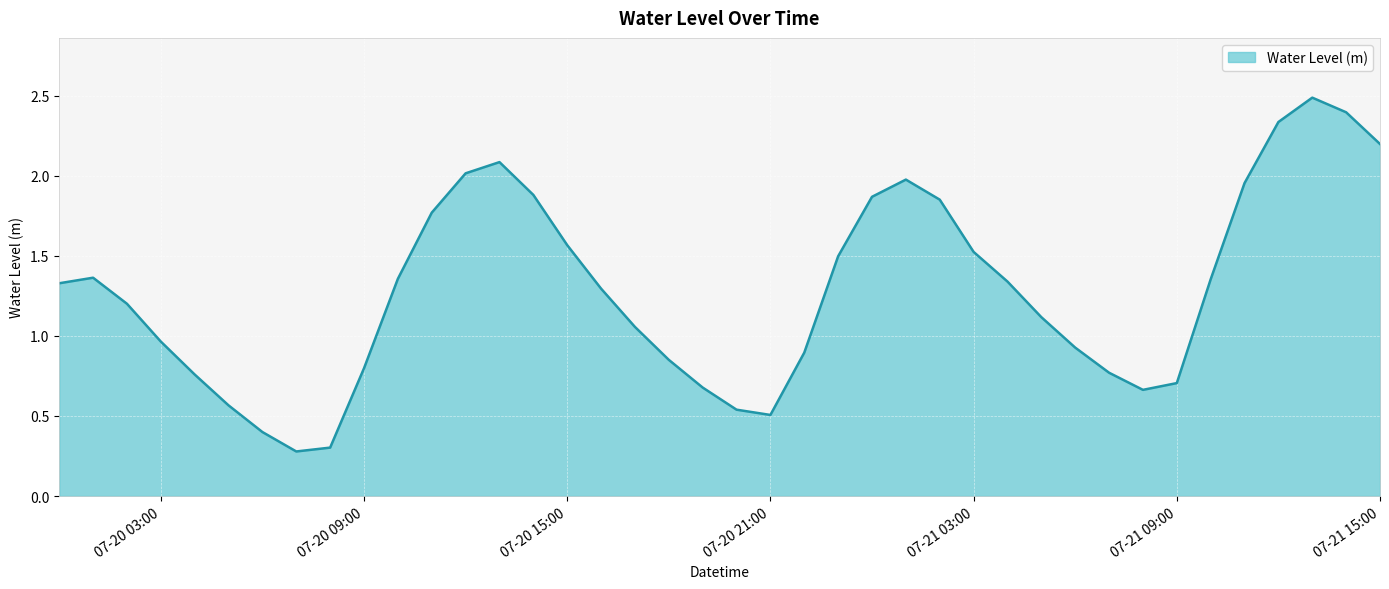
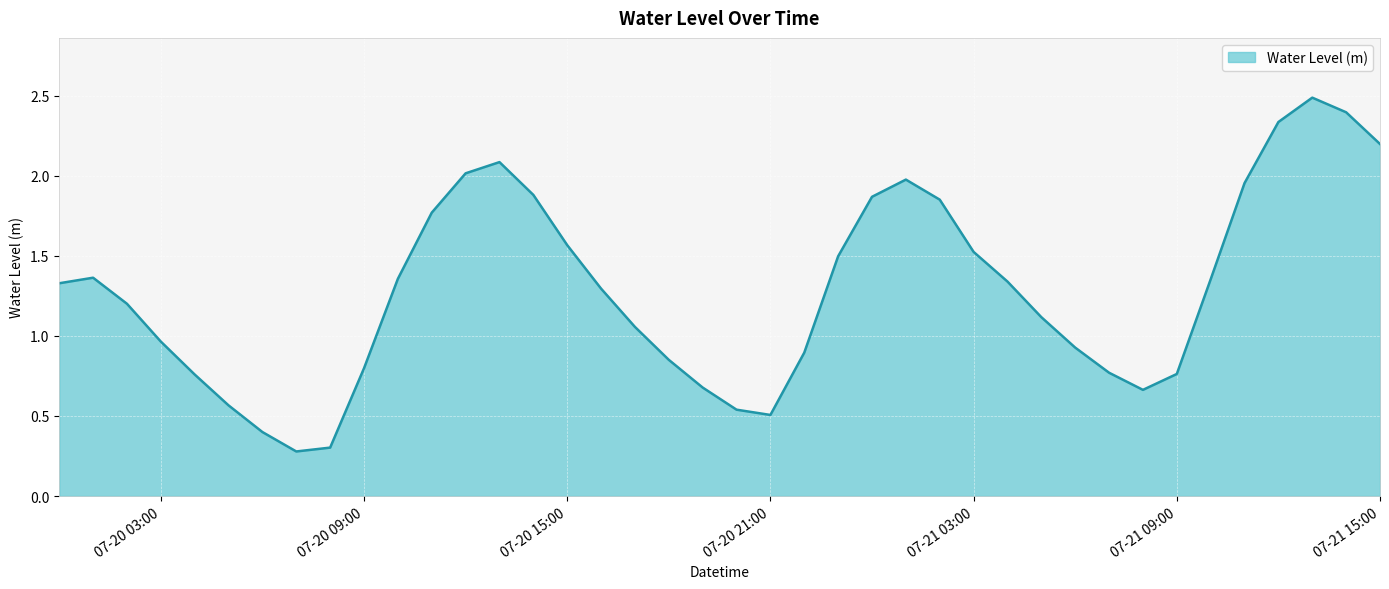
07-21 09:00: 0.71 -> 0.76
